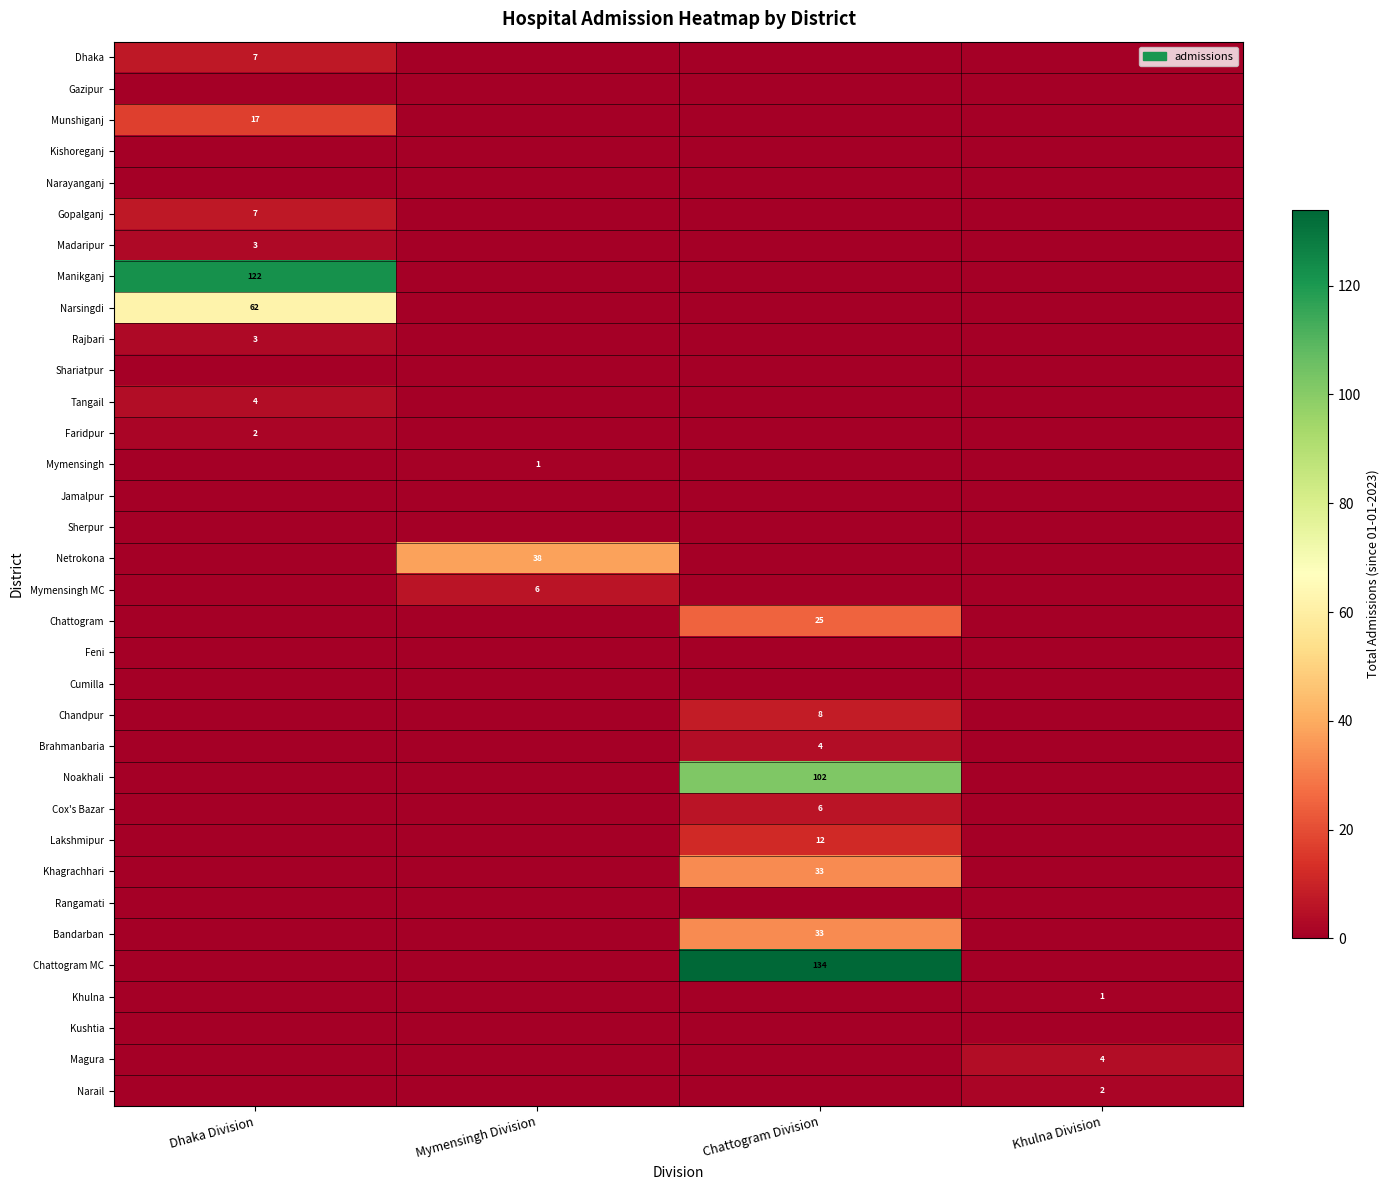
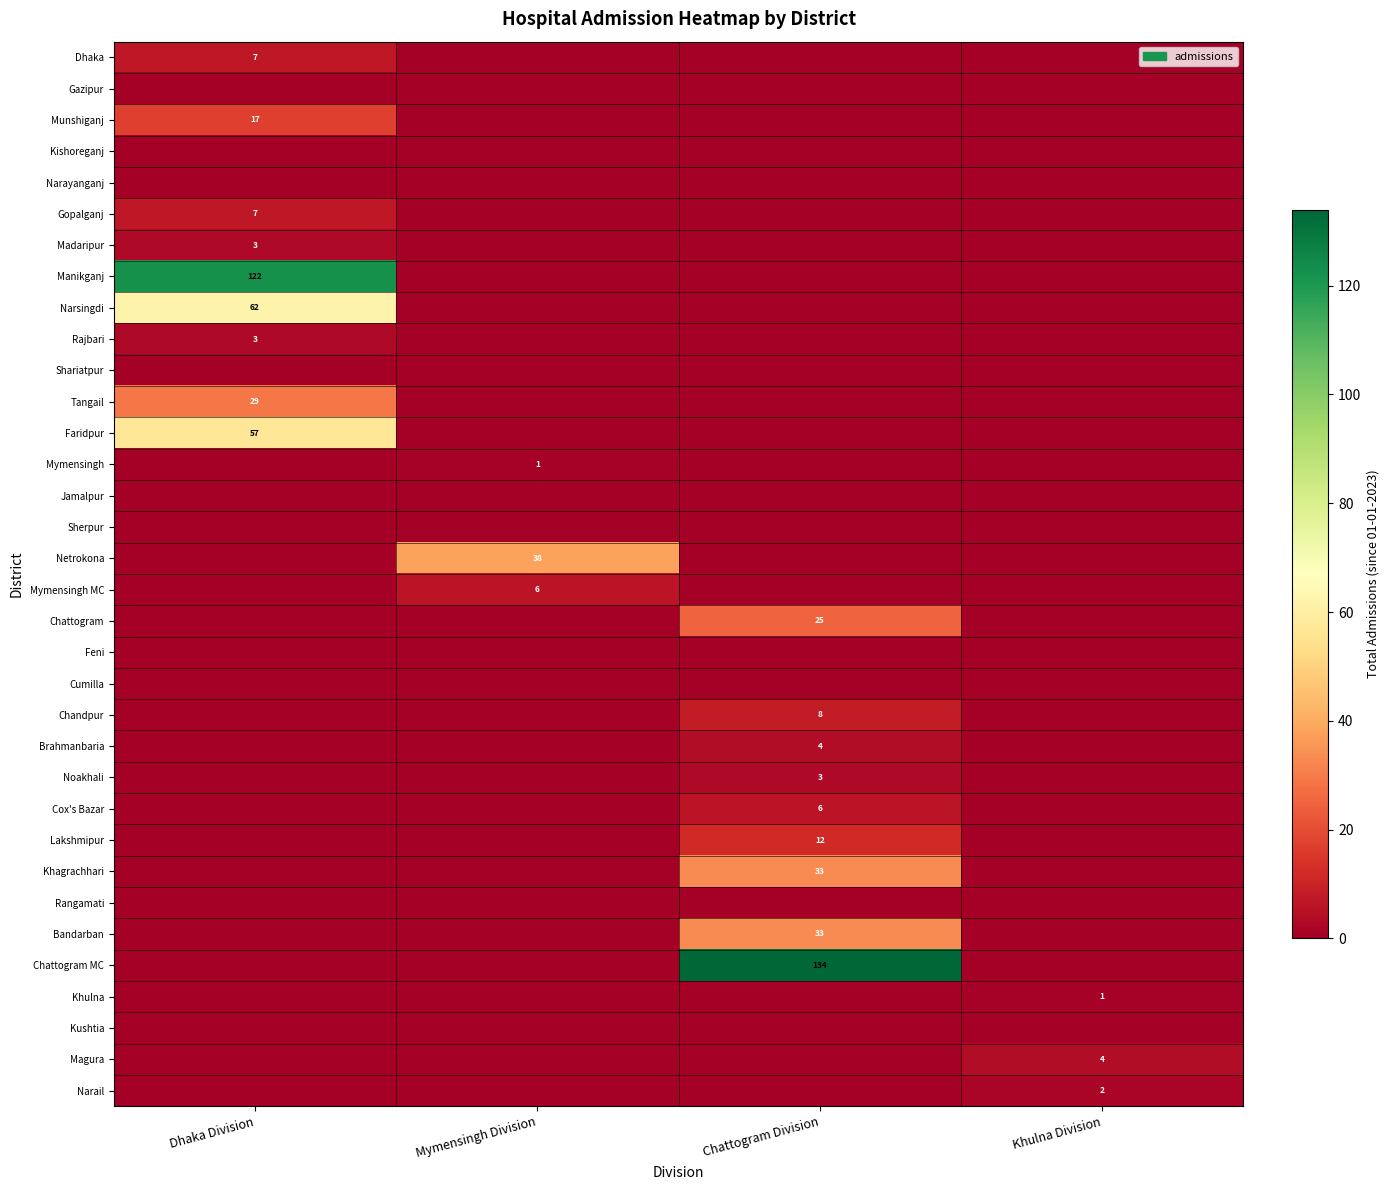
Tangail, Dhaka Division: 4 -> 29
Faridpur, Dhaka Division: 2 -> 57
Noakhali, Chattogram Division: 102 -> 3
